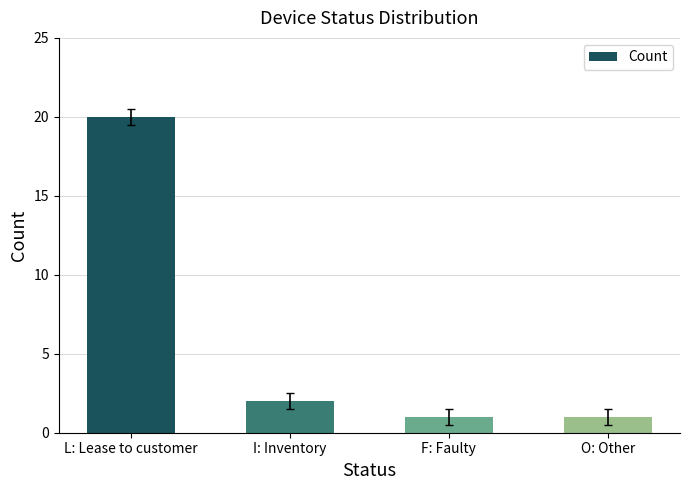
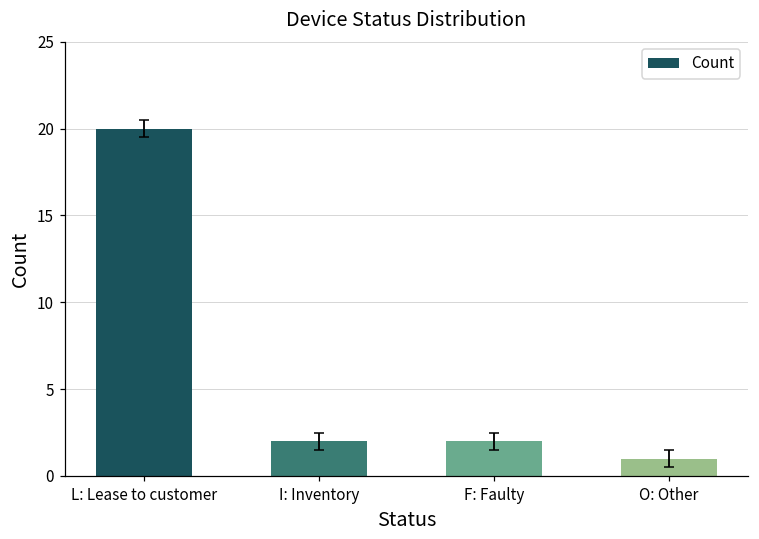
Count, F: Faulty: 1 -> 2
